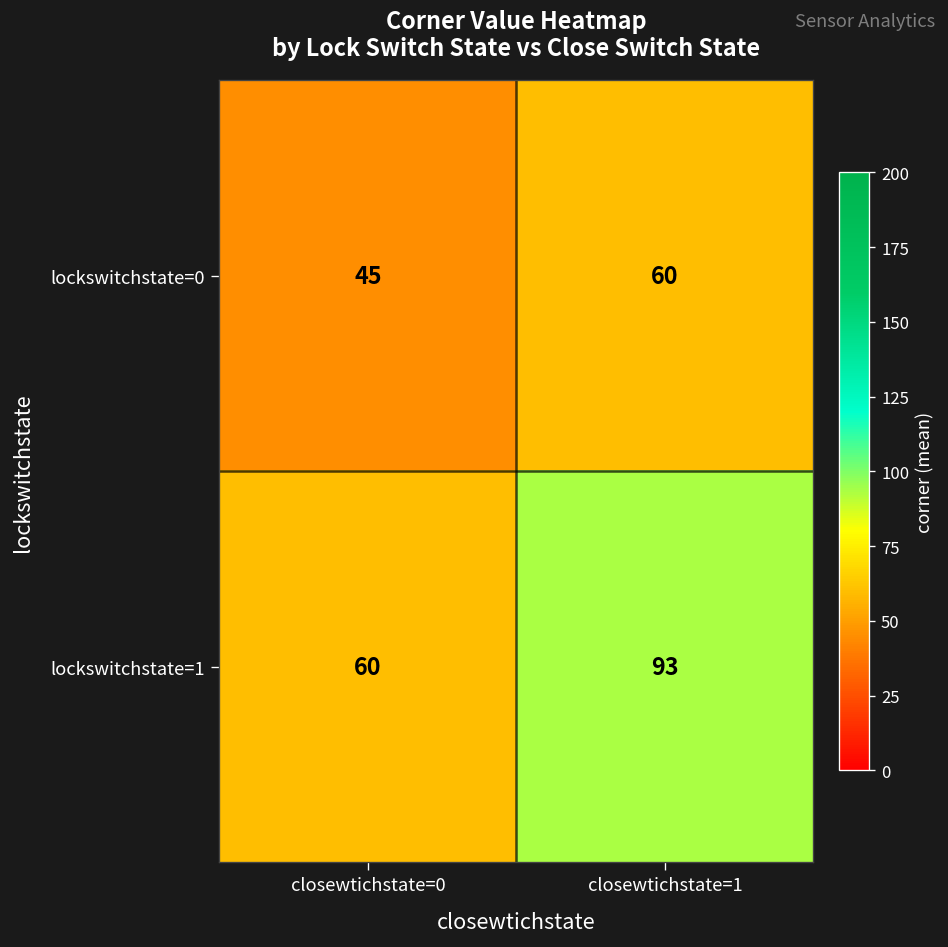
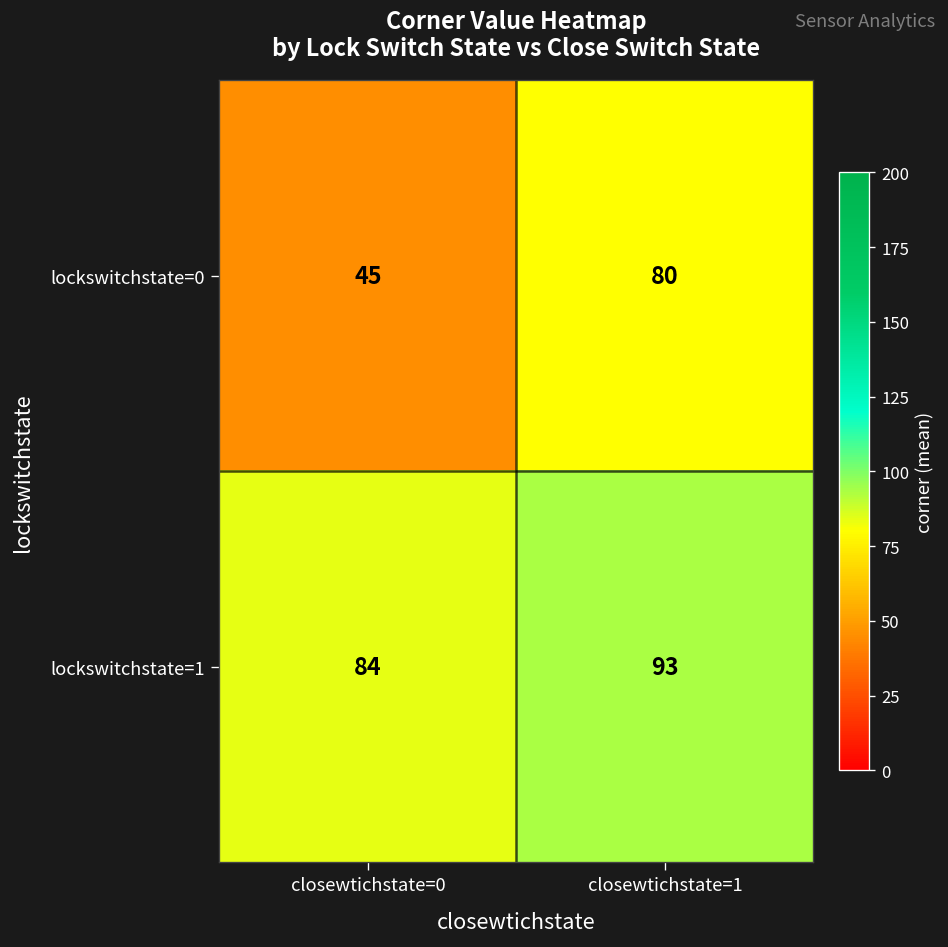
lockswitchstate=0, closewtichstate=1: 60 -> 80
lockswitchstate=1, closewtichstate=0: 60 -> 84
